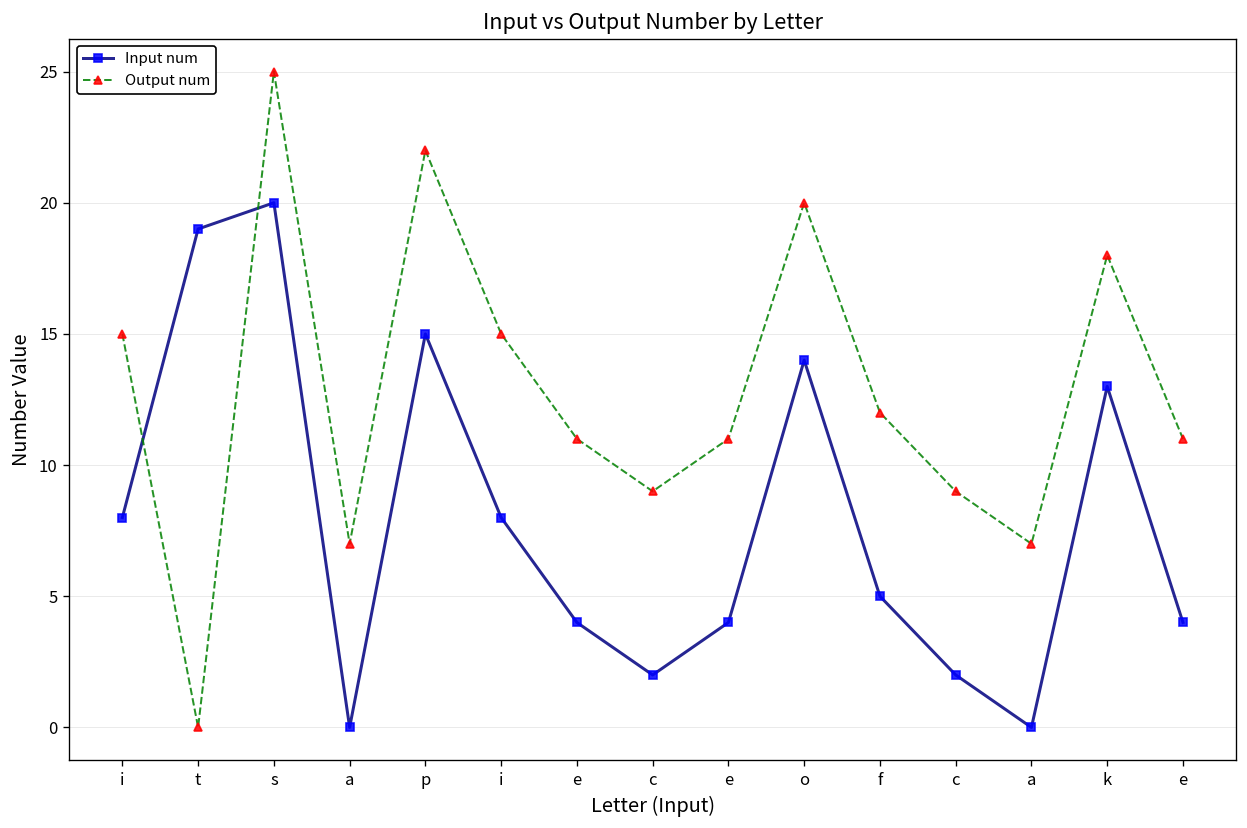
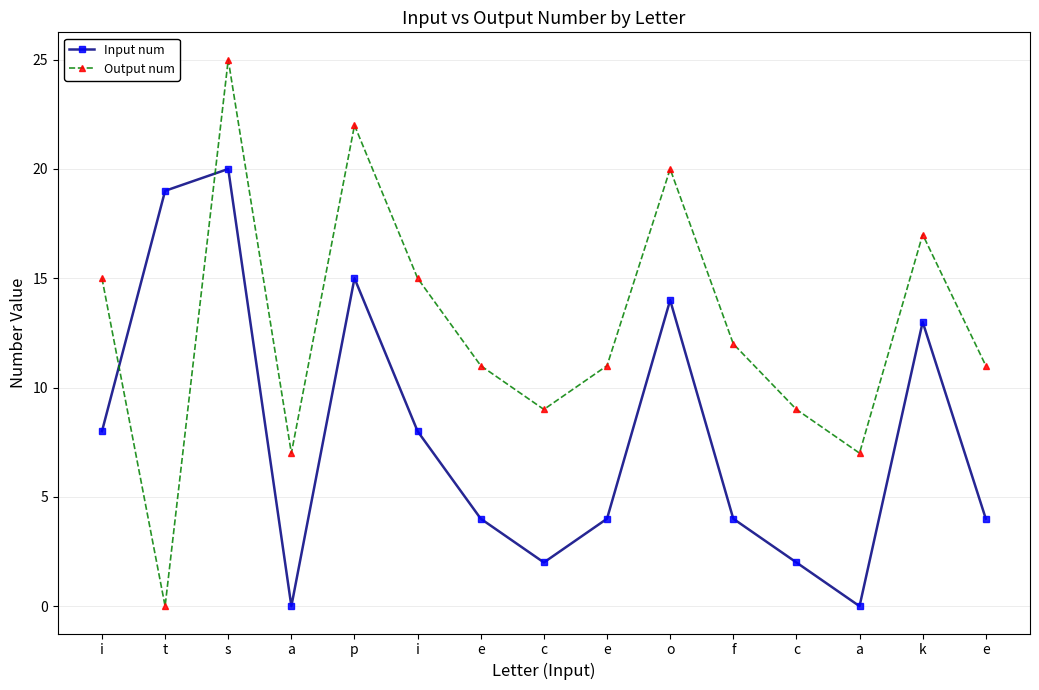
Input num, f: 5 -> 4
Output num, k: 18 -> 17
